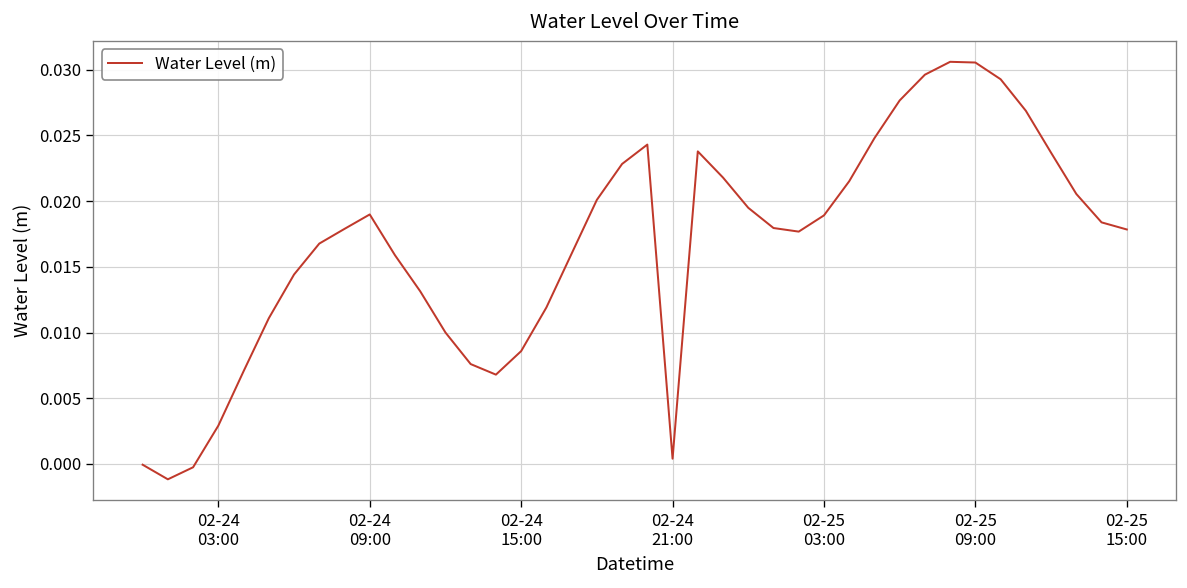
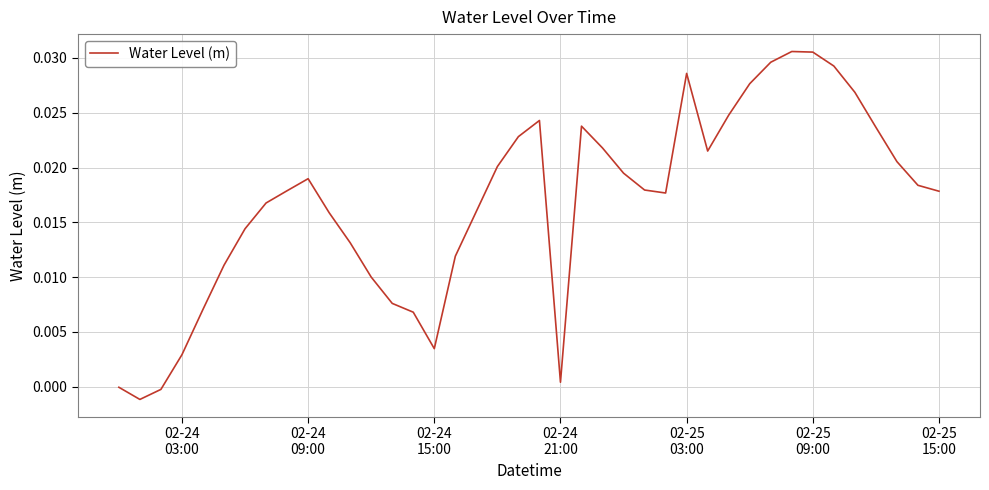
02-24 15:00: 0.0086 -> 0.0035
02-25 03:00: 0.0189 -> 0.0286
